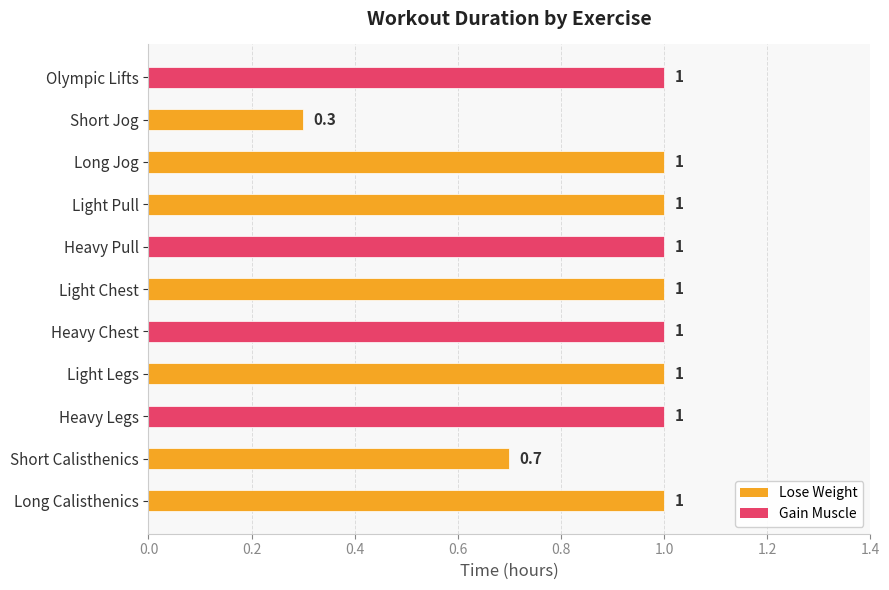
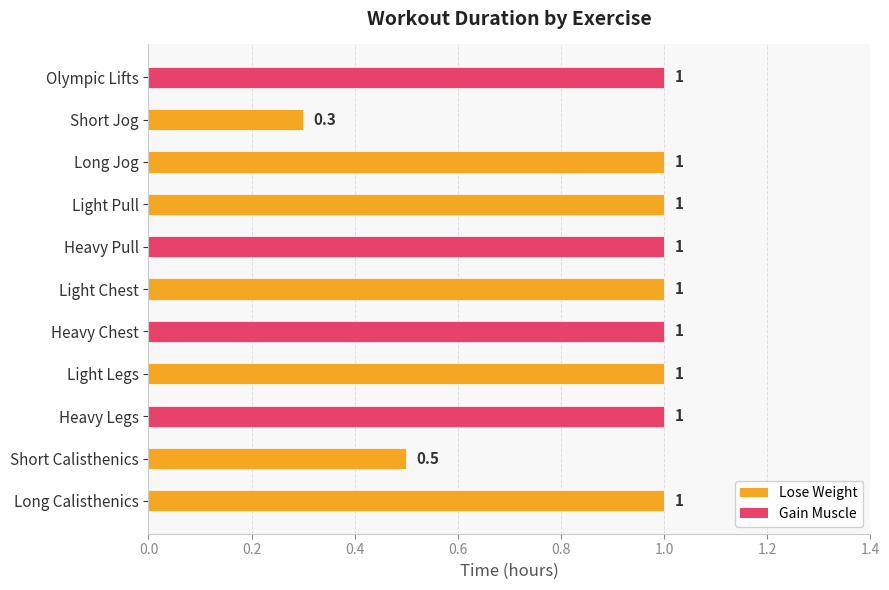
Short Calisthenics: 0.7 -> 0.5
